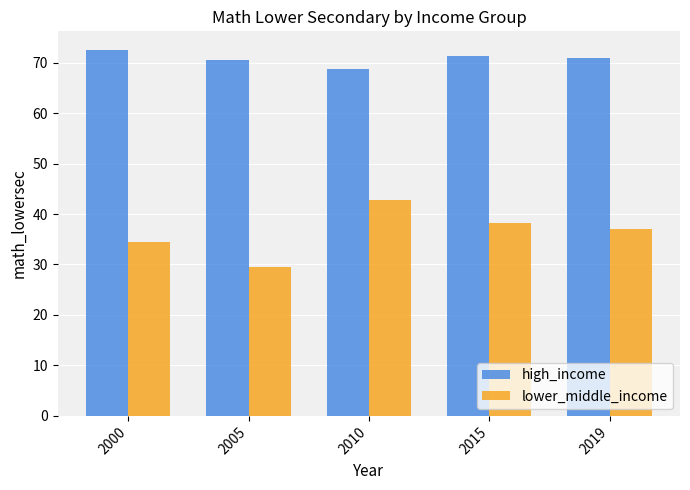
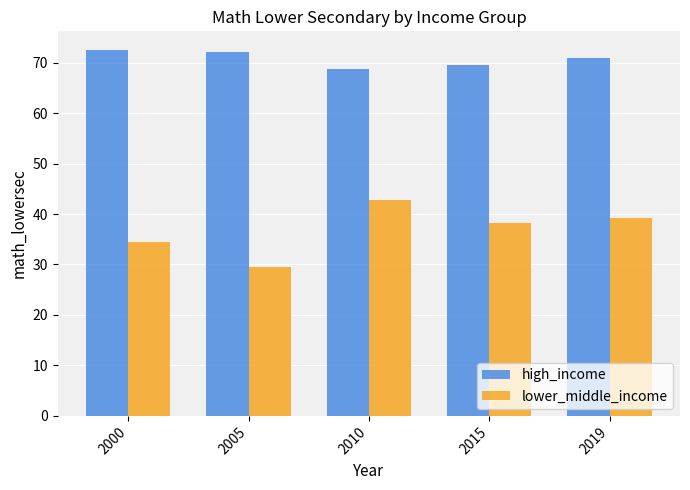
high_income, 2005: 70 -> 72
high_income, 2015: 71 -> 69
lower_middle_income, 2019: 37 -> 39
